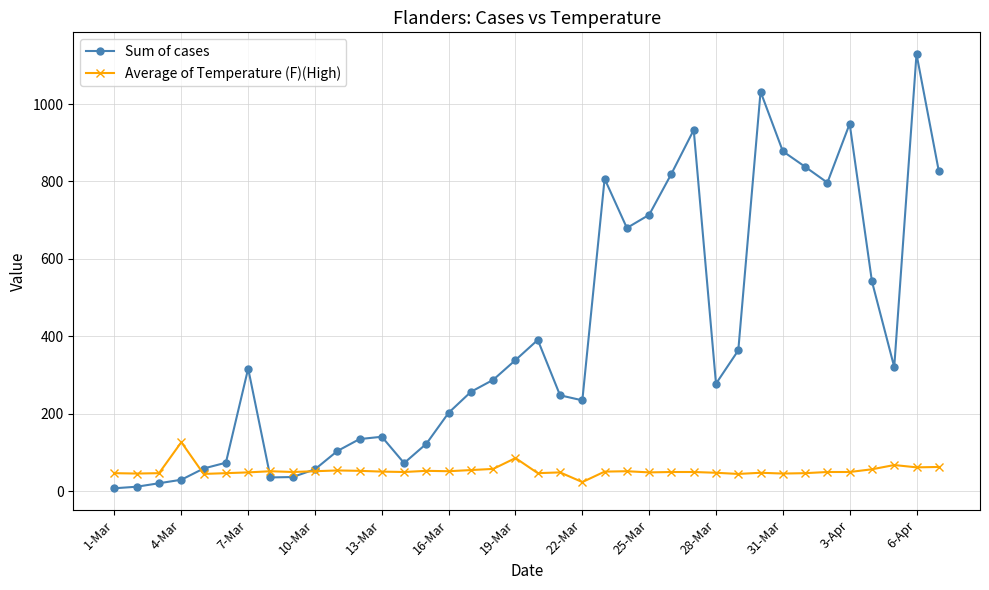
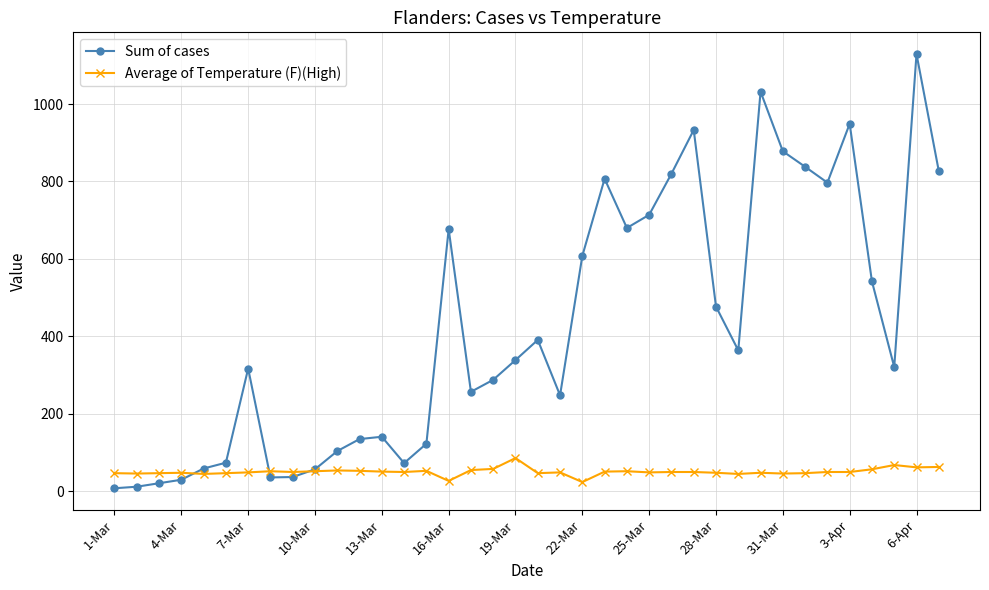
Average of Temperature (F)(High), 4-Mar: 130 -> 50
Sum of cases, 16-Mar: 200 -> 680
Average of Temperature (F)(High), 16-Mar: 50 -> 30
Sum of cases, 22-Mar: 240 -> 610
Sum of cases, 28-Mar: 280 -> 480
